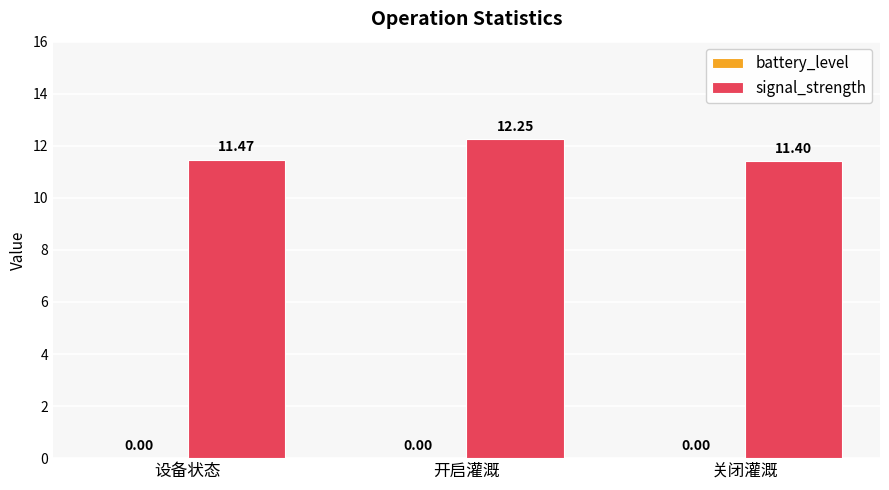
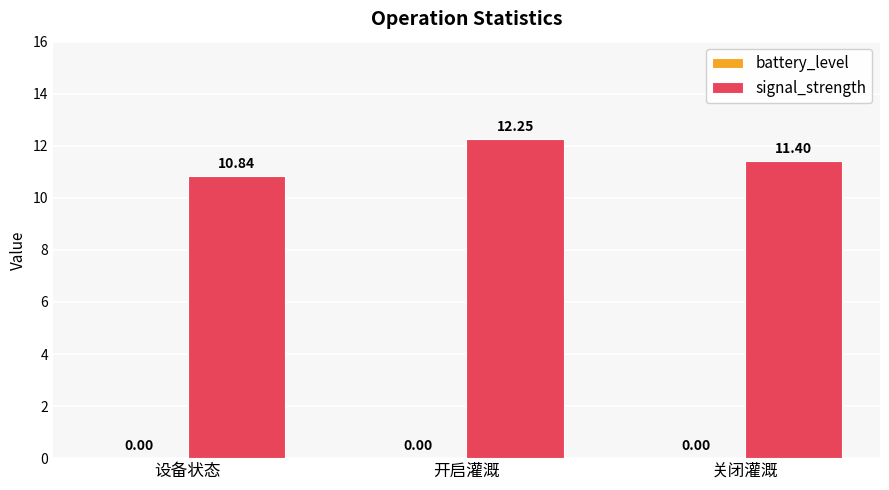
signal_strength, 设备状态: 11.47 -> 10.84
